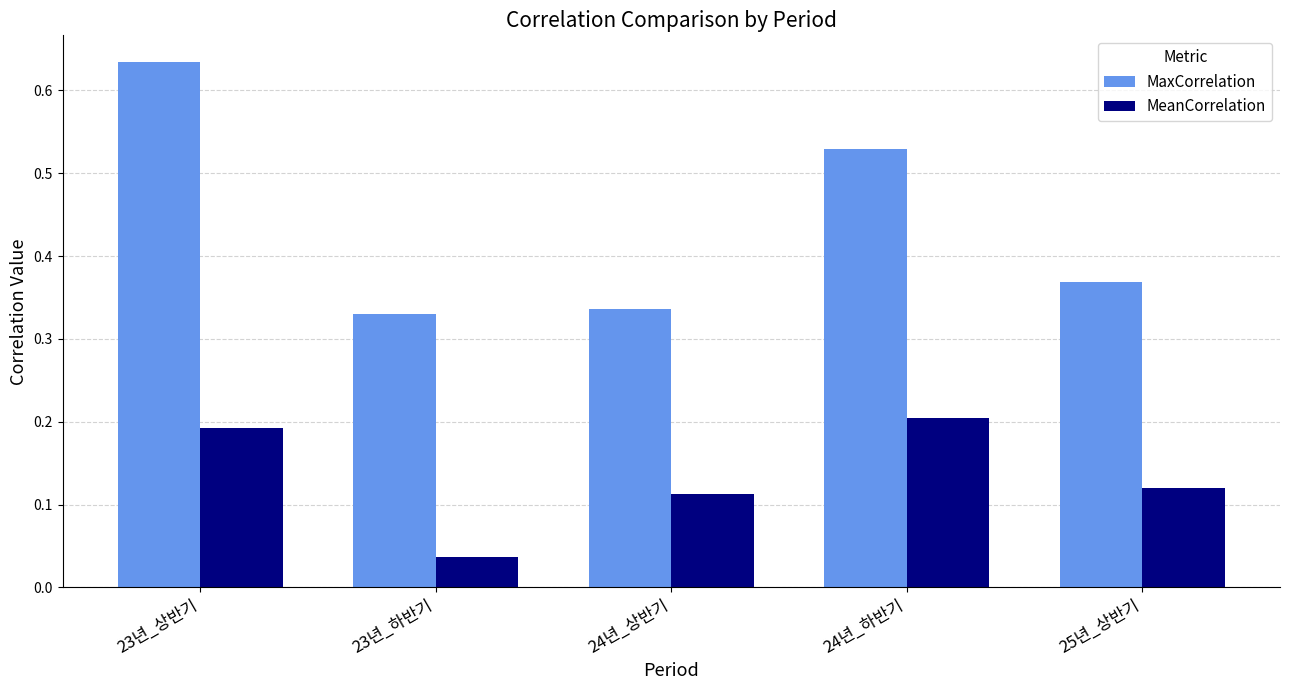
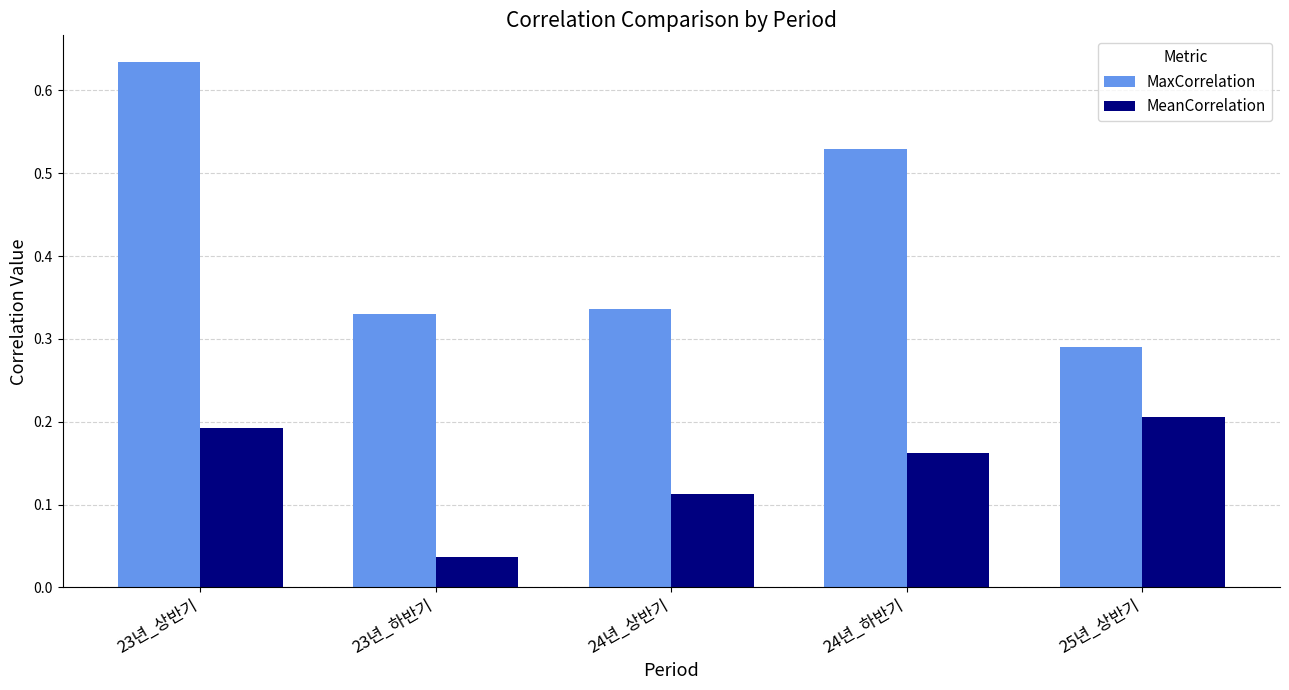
MeanCorrelation, 24년_하반기: 0.20 -> 0.16
MaxCorrelation, 25년_상반기: 0.37 -> 0.29
MeanCorrelation, 25년_상반기: 0.12 -> 0.21
